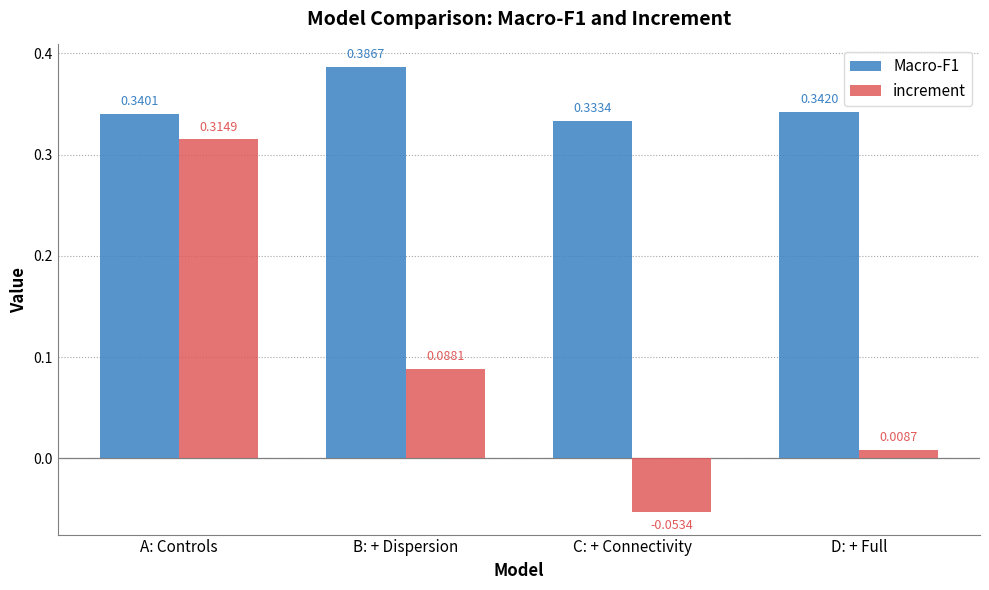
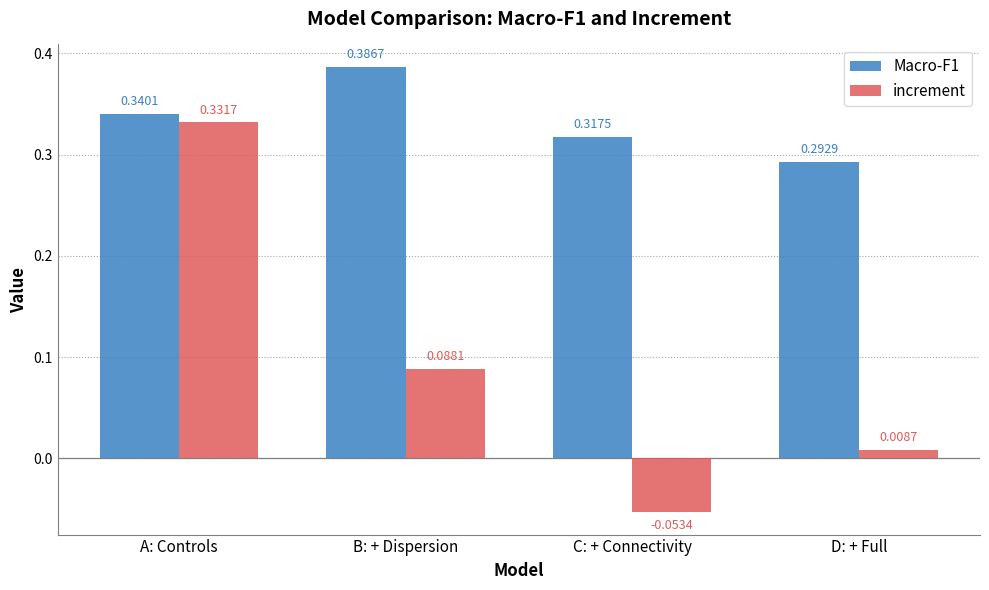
increment, A: Controls: 0.3149 -> 0.3317
Macro-F1, C: + Connectivity: 0.3334 -> 0.3175
Macro-F1, D: + Full: 0.3420 -> 0.2929
